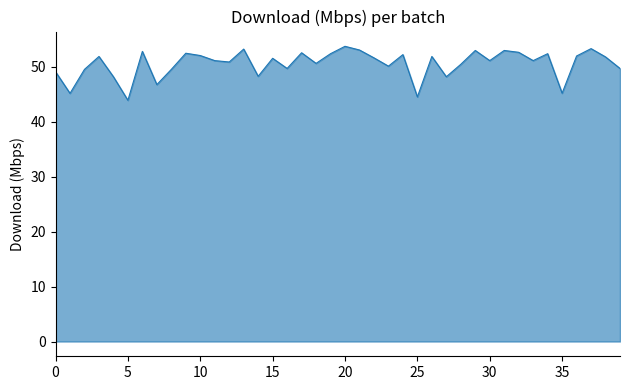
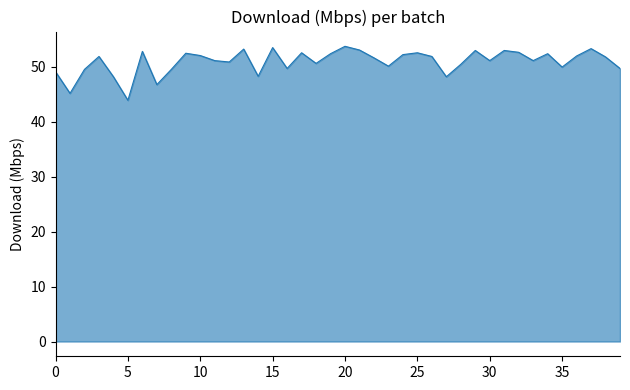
15: 52 -> 53
25: 44 -> 53
35: 45 -> 50
